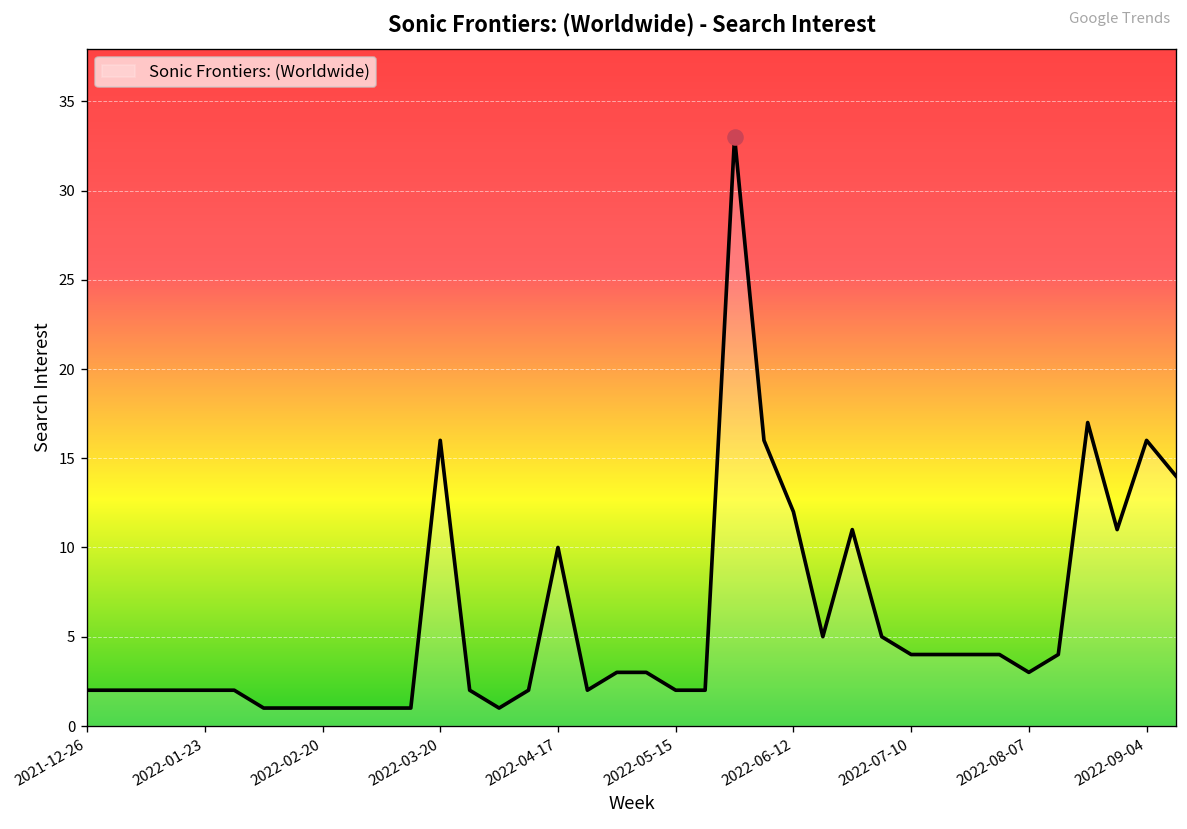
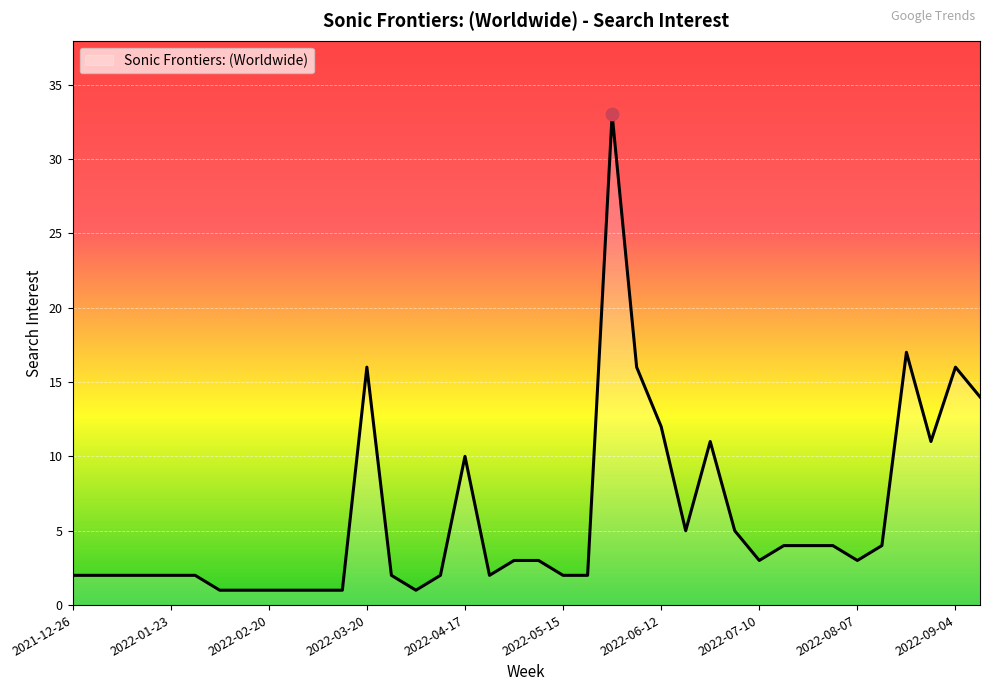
Sonic Frontiers: (Worldwide), 2022-07-10: 4 -> 3
